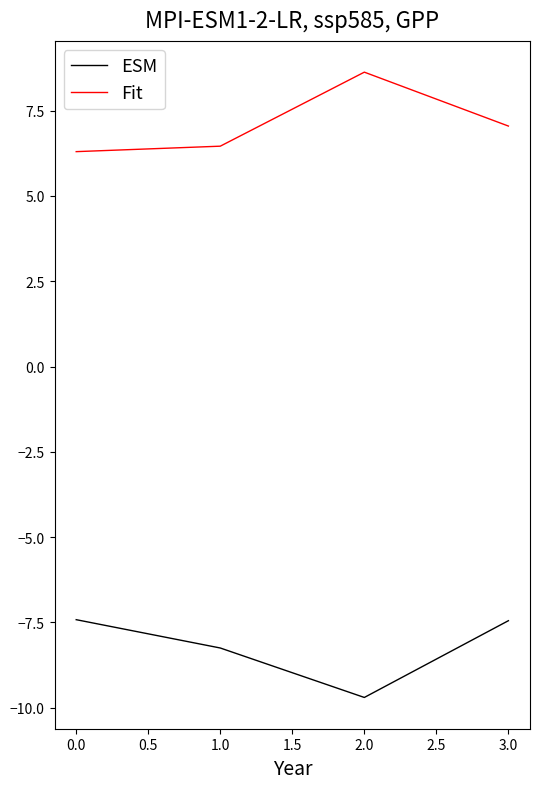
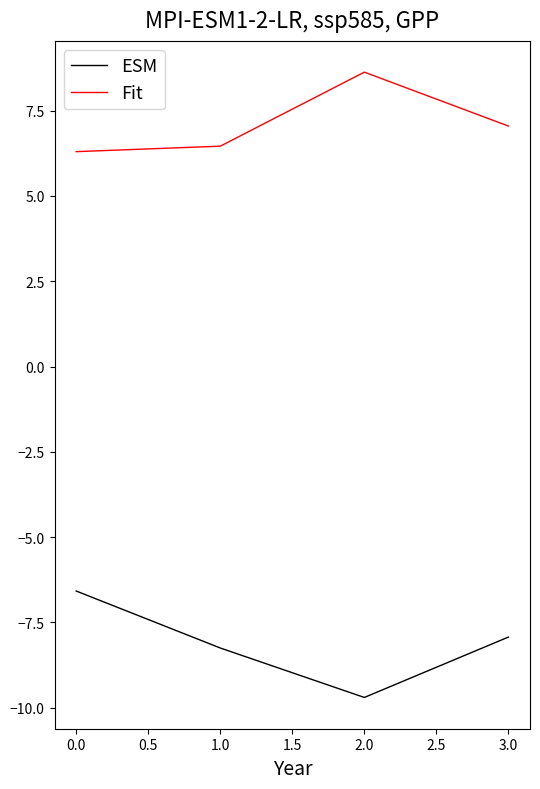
ESM, 0.0: -7.4 -> -6.6
ESM, 3.0: -7.5 -> -7.9
